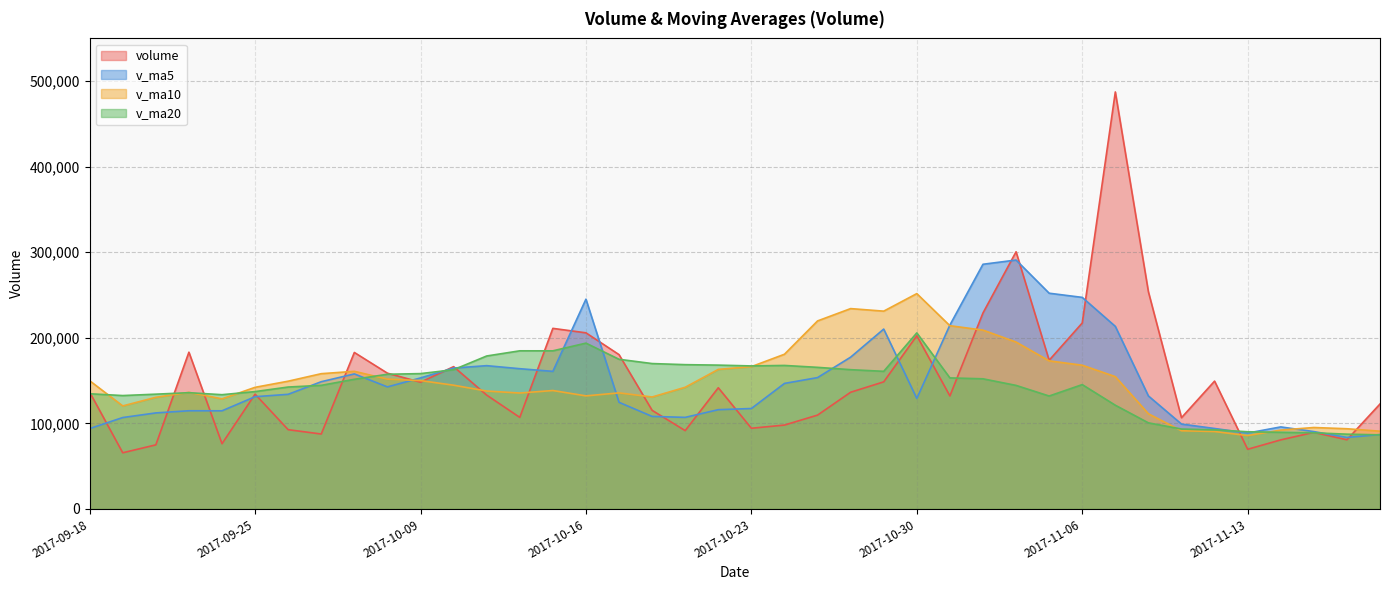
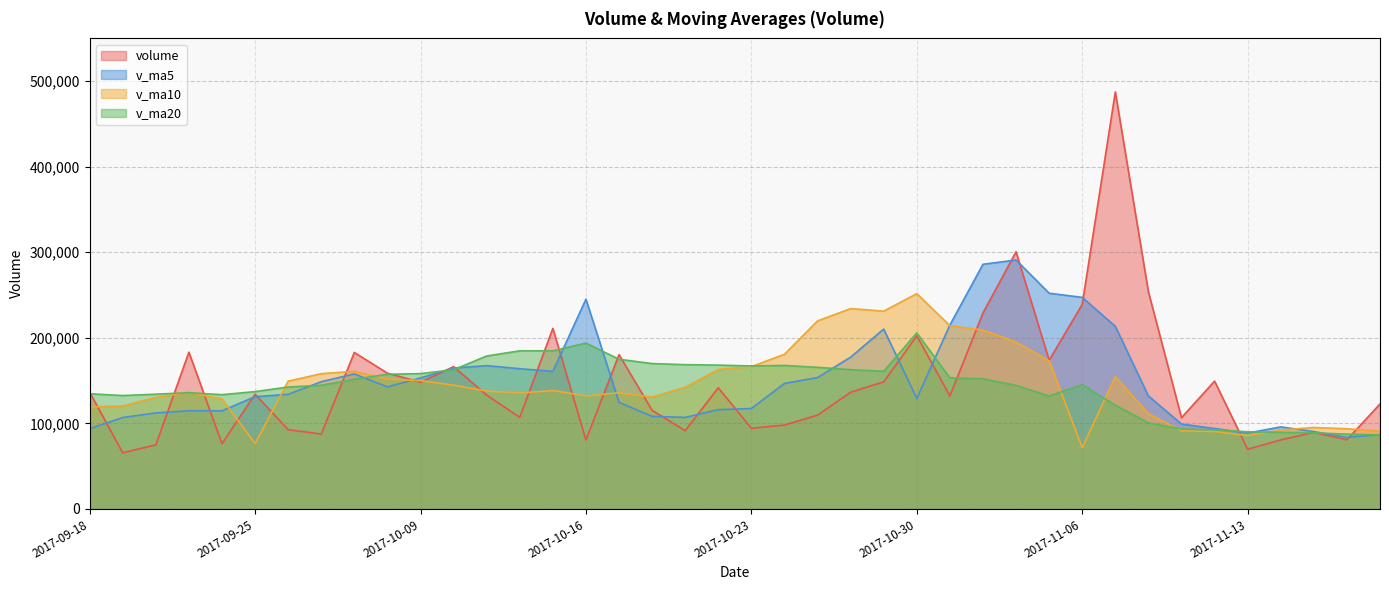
v_ma10, 2017-09-18: 150,000 -> 120,000
v_ma10, 2017-09-25: 140,000 -> 80,000
volume, 2017-10-16: 210,000 -> 80,000
volume, 2017-11-06: 220,000 -> 240,000
v_ma10, 2017-11-06: 170,000 -> 70,000
